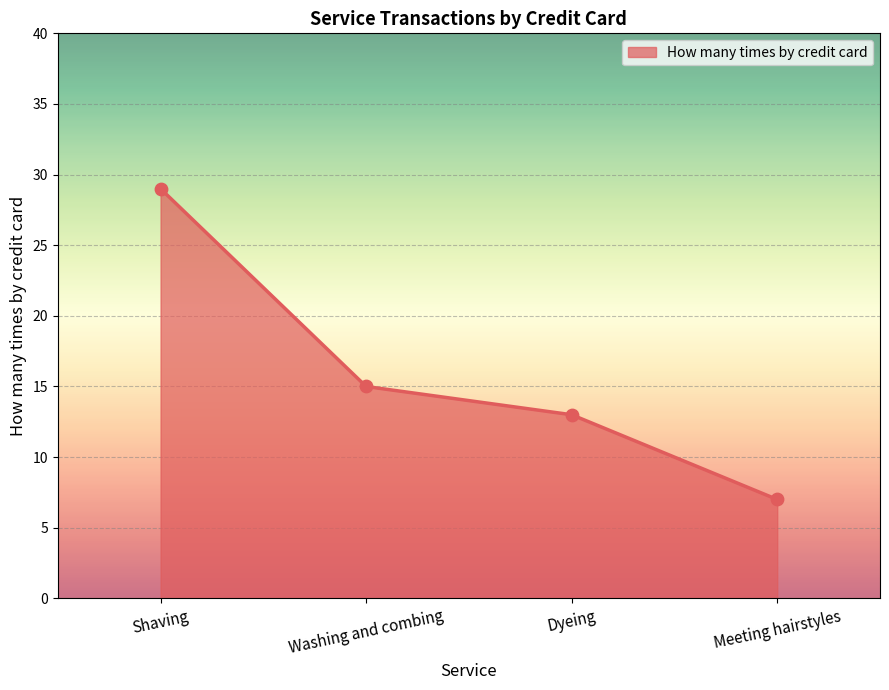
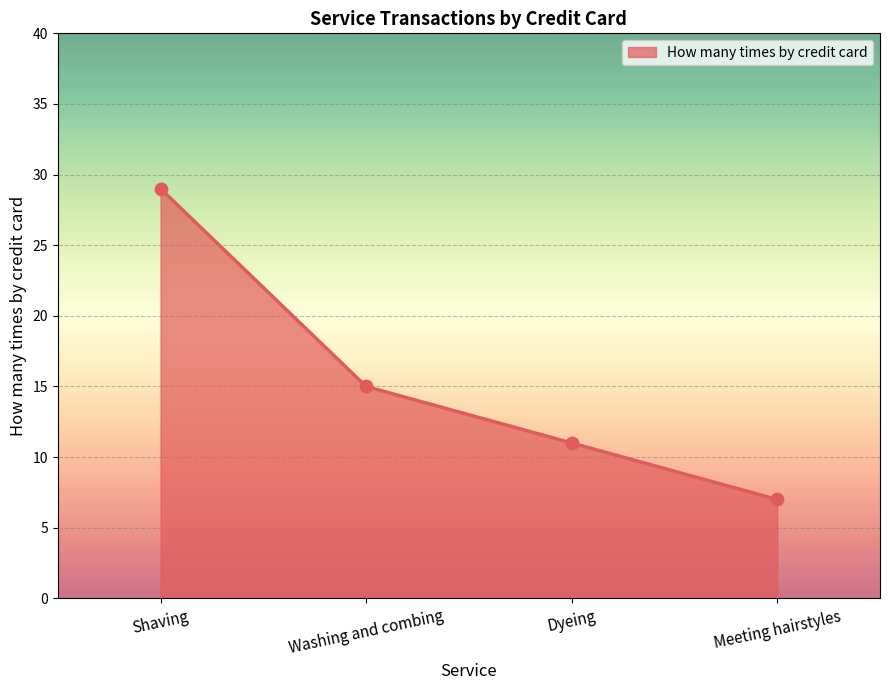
Dyeing: 13 -> 11
